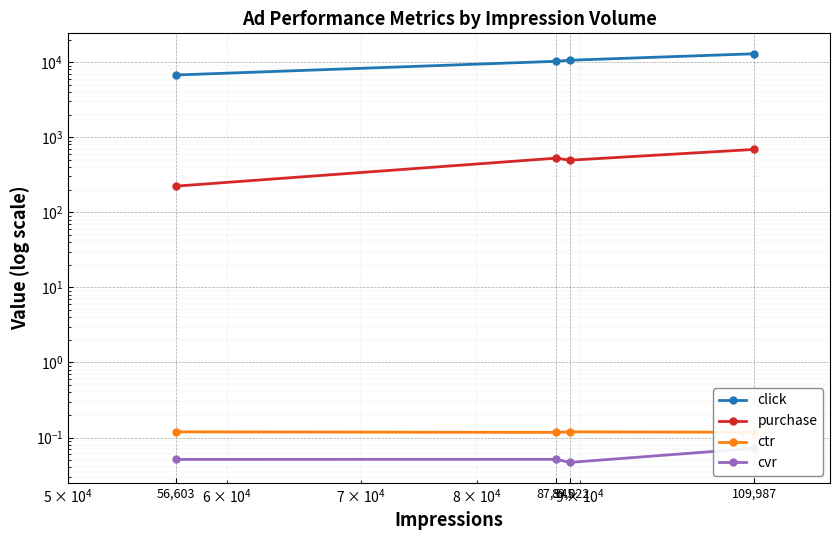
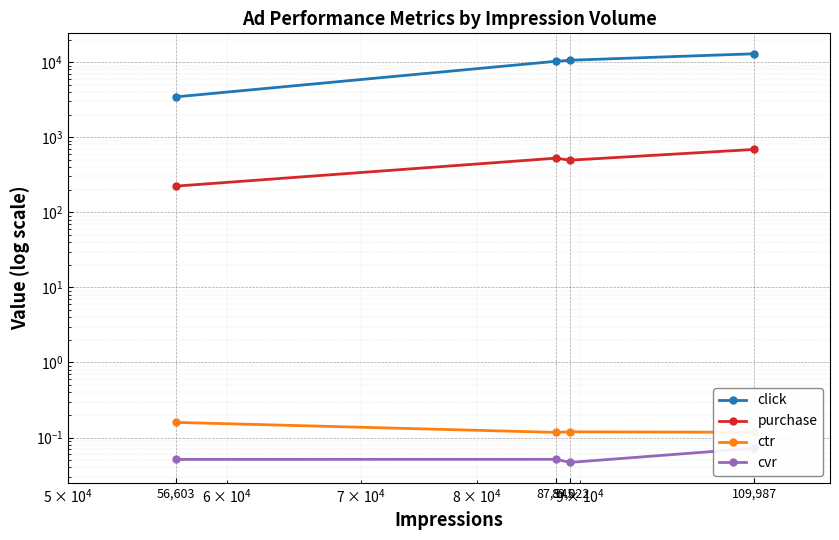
click, 56,603: 7000 -> 3000
ctr, 56,603: 0.12 -> 0.16
